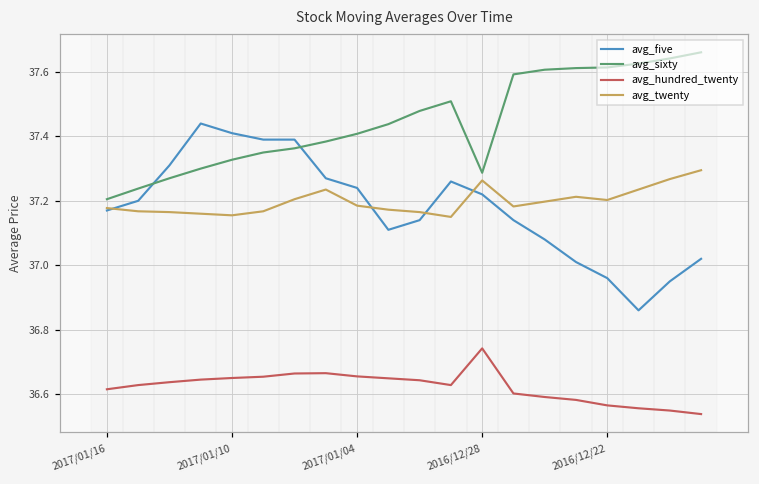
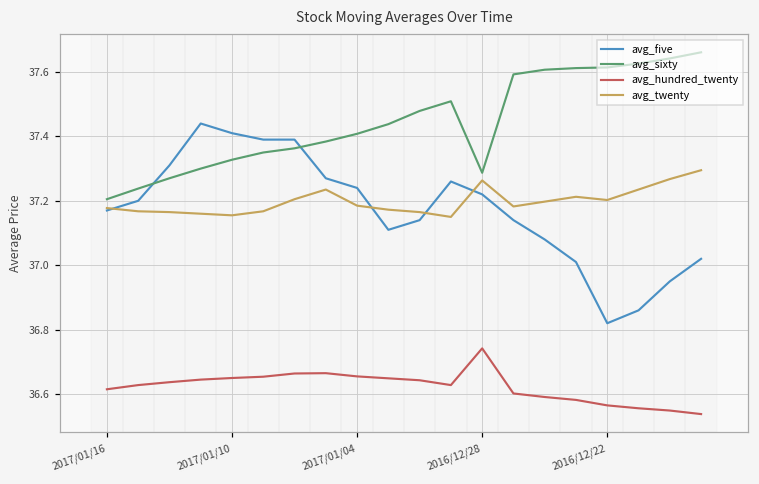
avg_five, 2016/12/22: 36.96 -> 36.82
